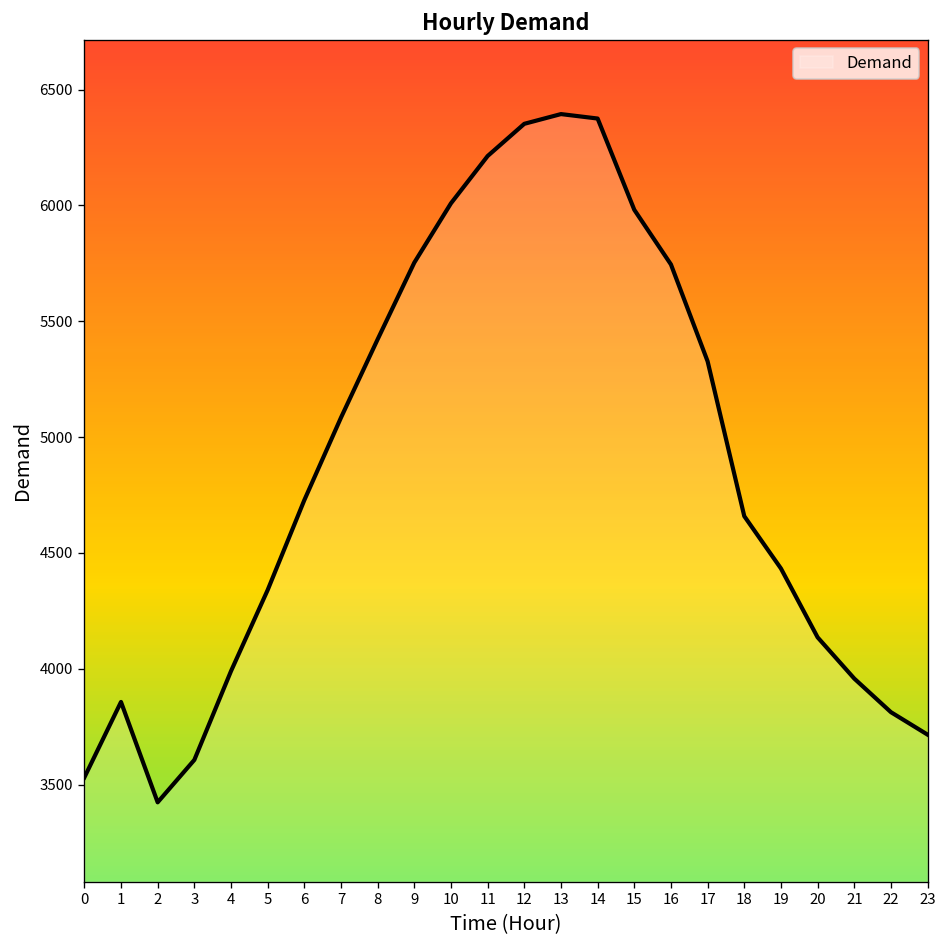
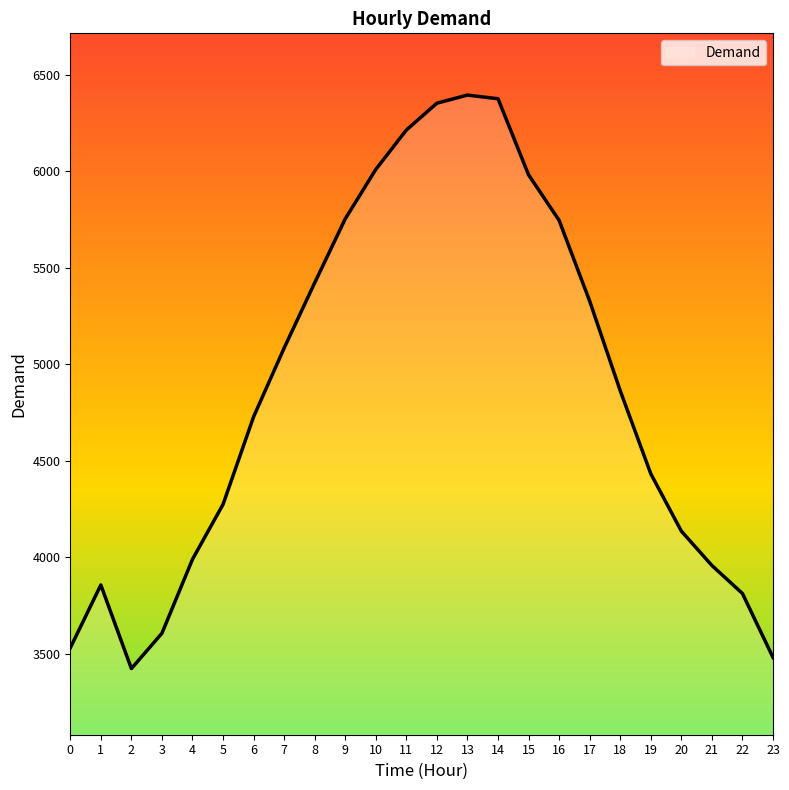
5: 4340 -> 4270
18: 4660 -> 4860
23: 3720 -> 3480
